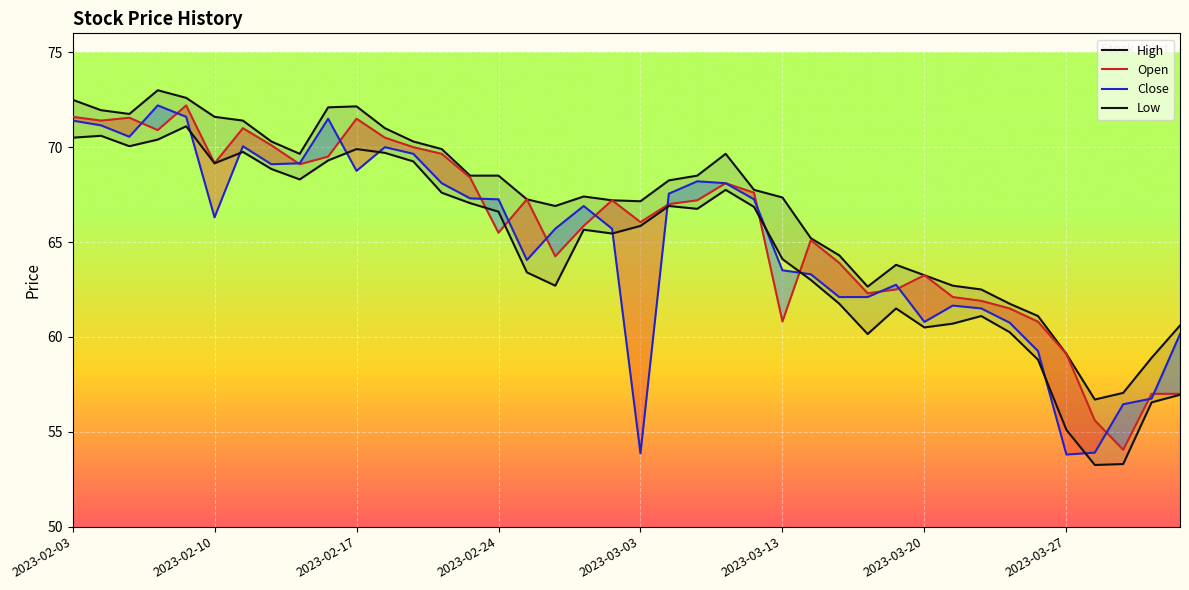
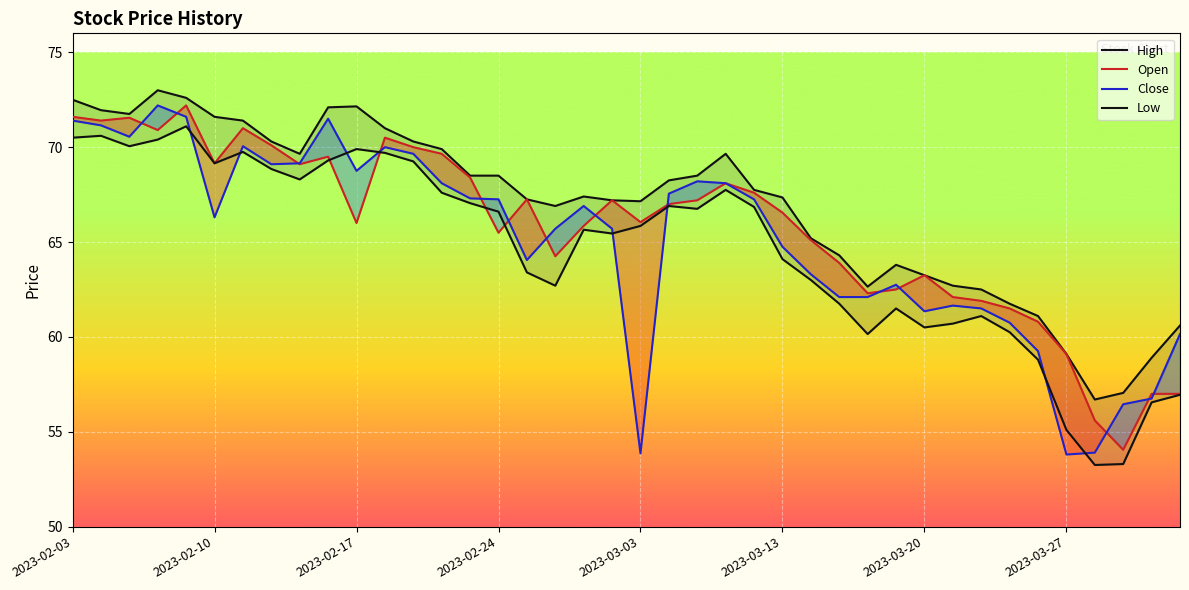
Open, 2023-02-17: 71.5 -> 66.0
Open, 2023-03-13: 60.8 -> 66.6
Close, 2023-03-13: 63.5 -> 64.8
Close, 2023-03-20: 60.8 -> 61.4
